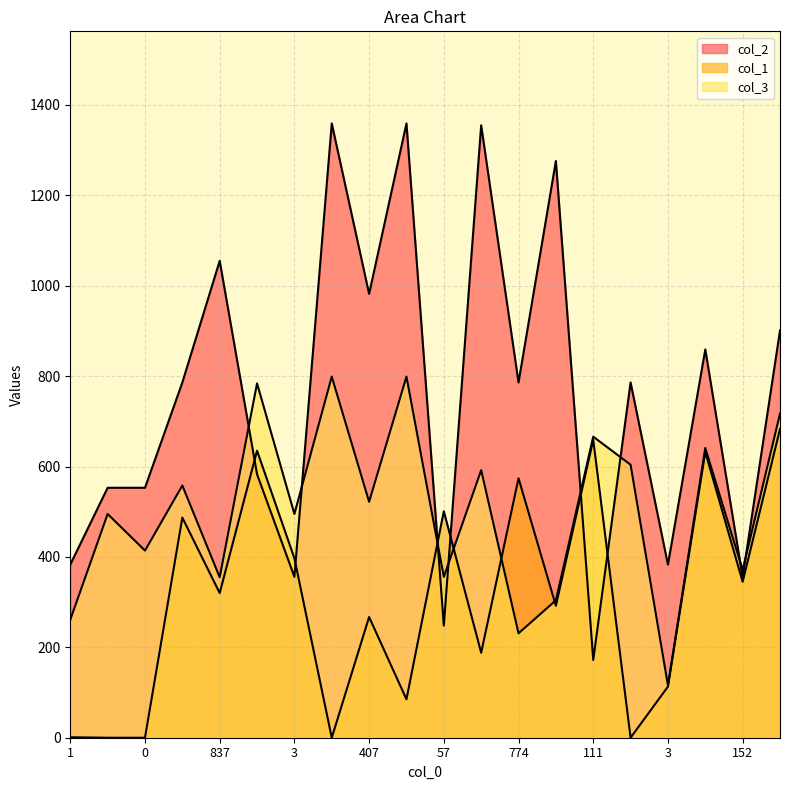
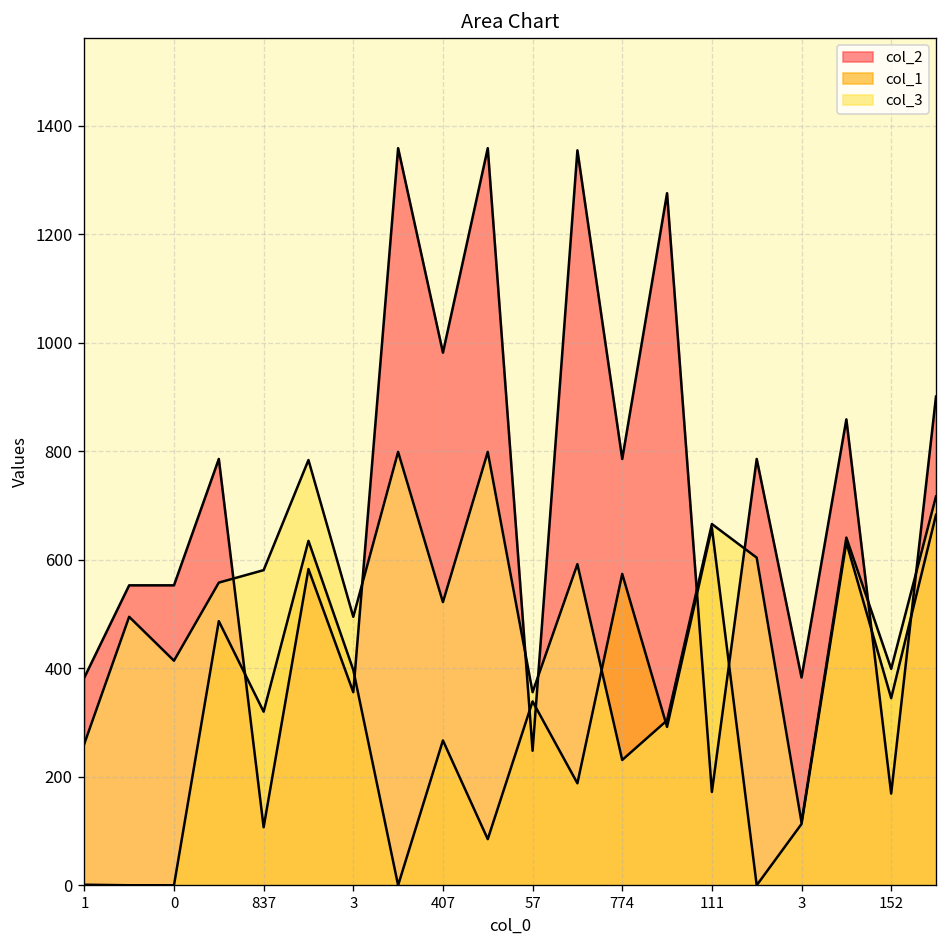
col_2, 837: 1060 -> 110
col_3, 837: 360 -> 580
col_1, 57: 500 -> 340
col_2, 152: 360 -> 170
col_3, 152: 370 -> 400
